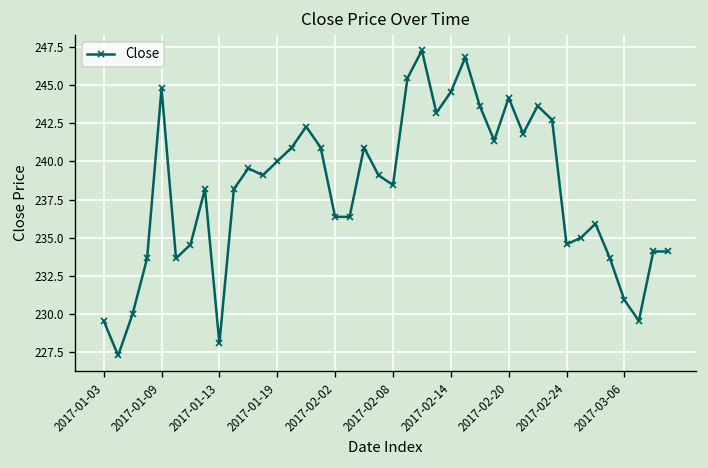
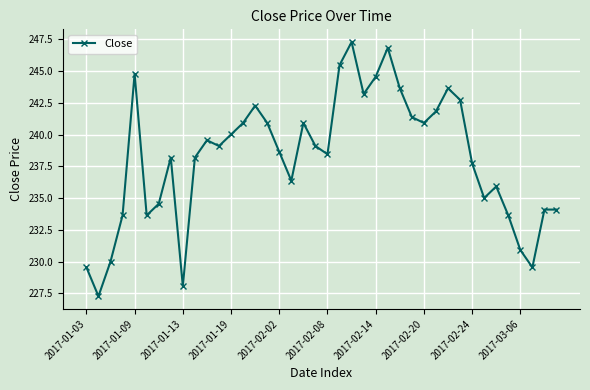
2017-02-02: 236.4 -> 238.6
2017-02-20: 244.2 -> 240.9
2017-02-24: 234.6 -> 237.7
